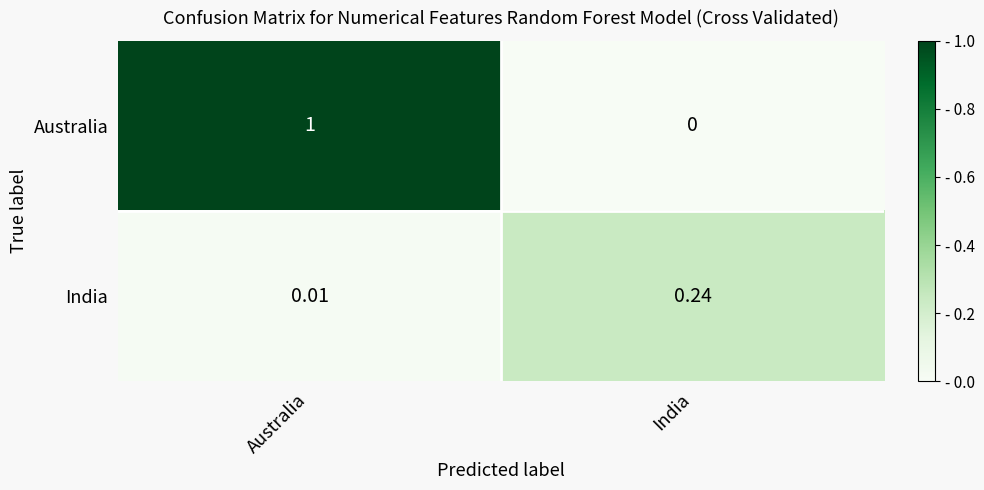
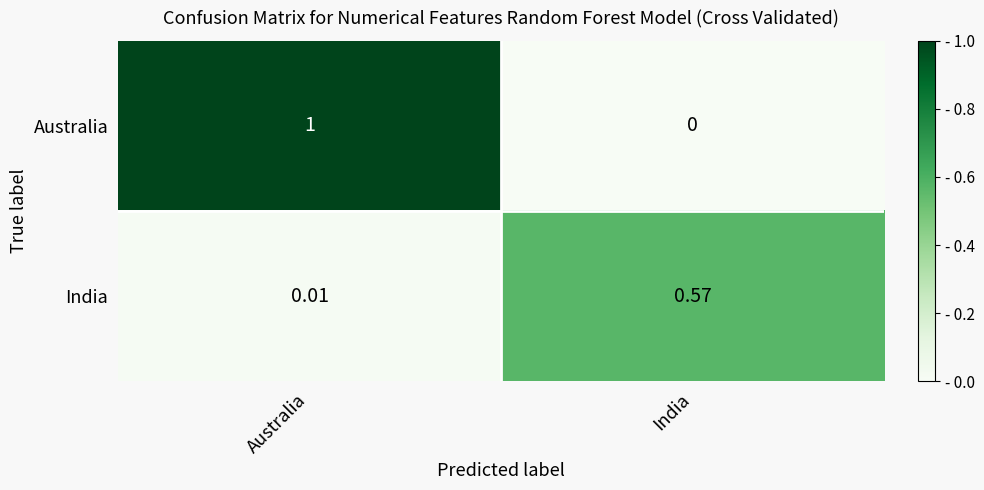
India, India: 0.24 -> 0.57
